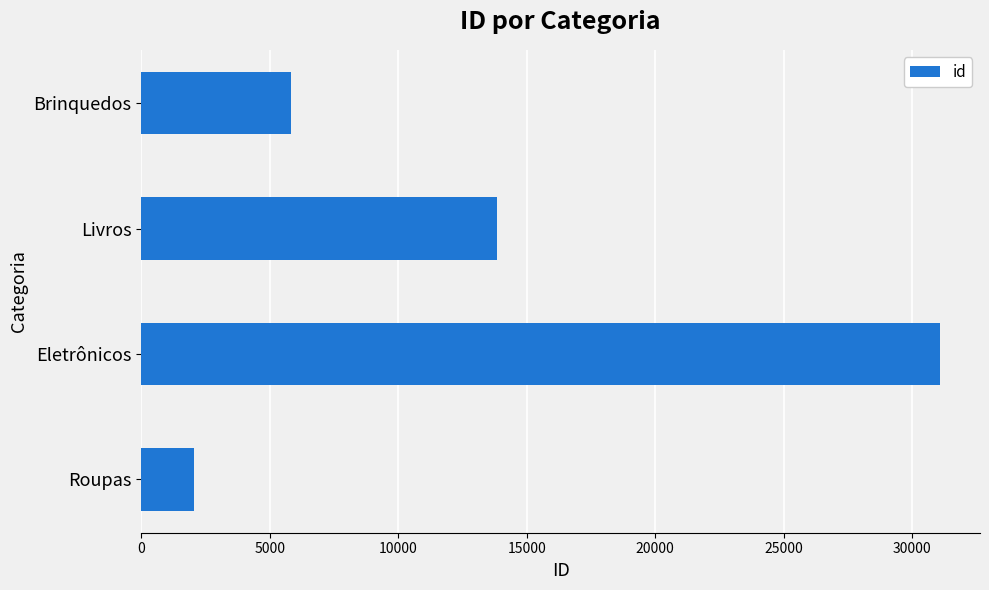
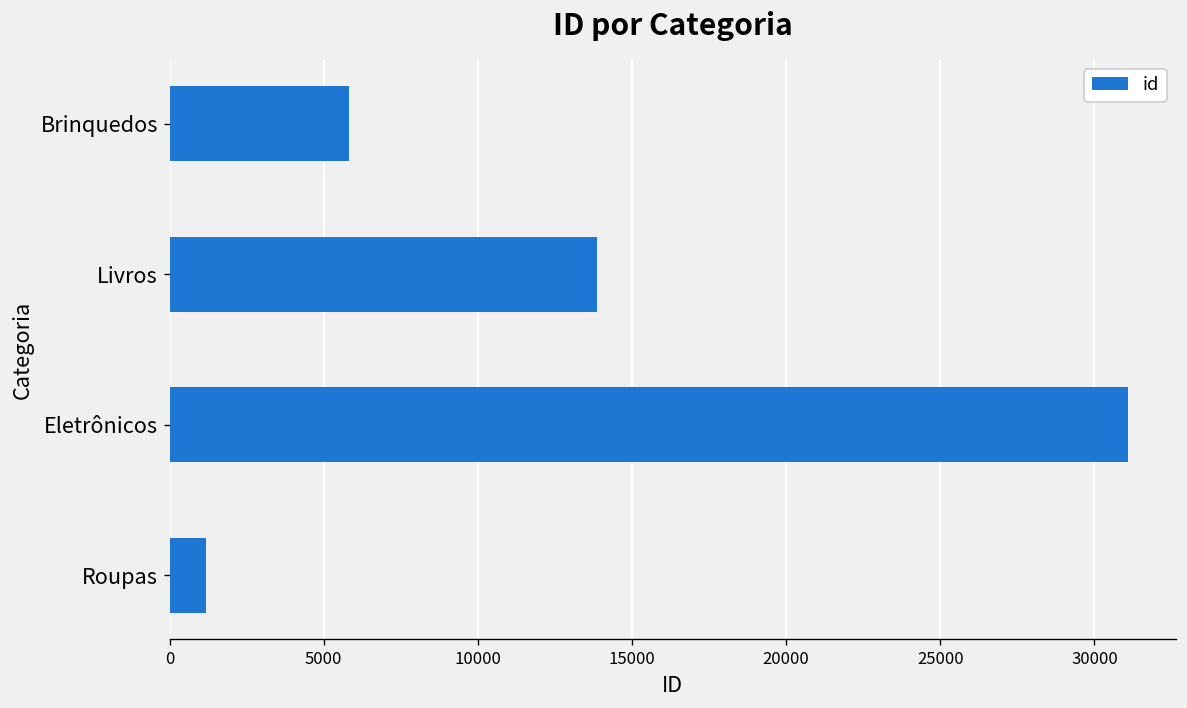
Roupas: 2000 -> 1200
